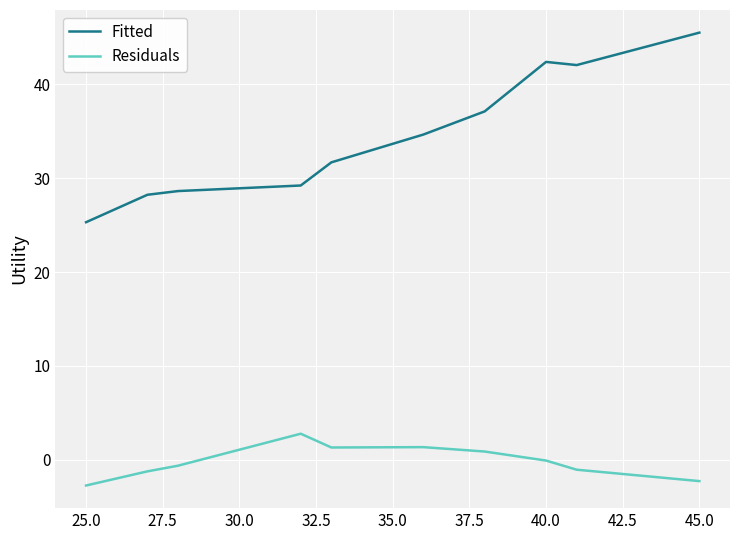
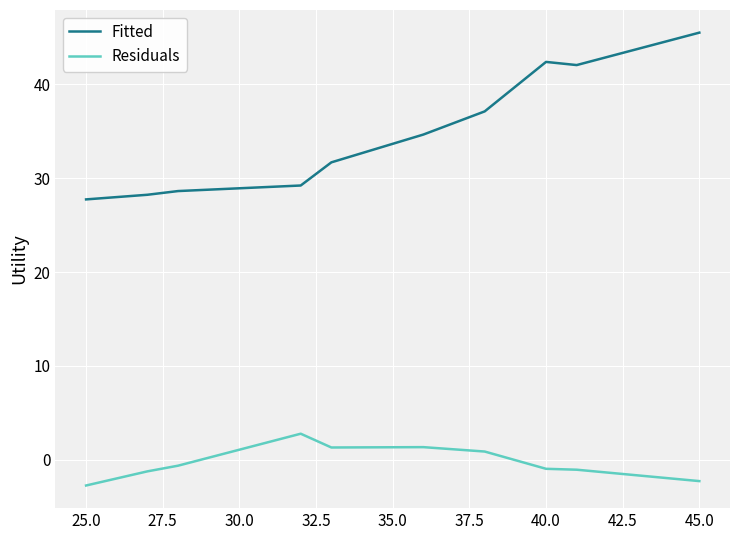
Fitted, 25.0: 25 -> 28
Residuals, 40.0: 0 -> -1
